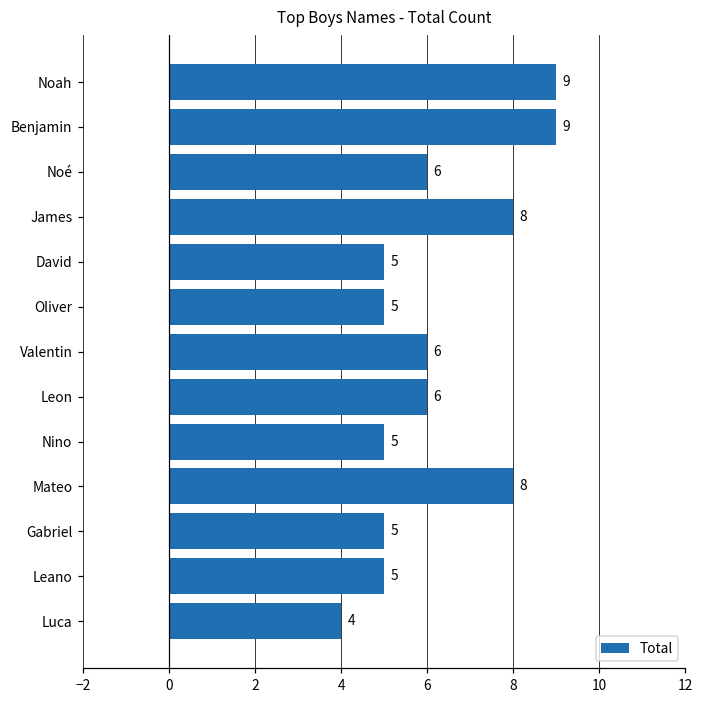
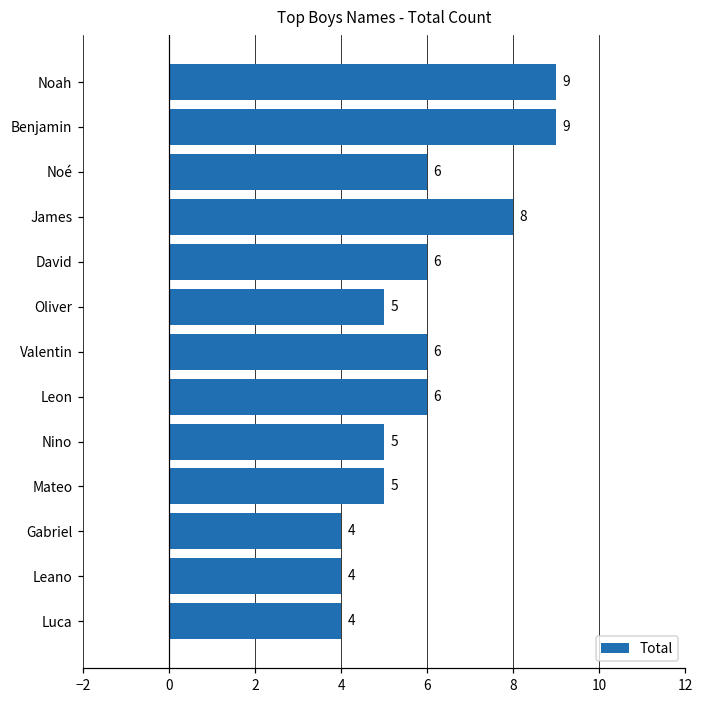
David: 5 -> 6
Mateo: 8 -> 5
Gabriel: 5 -> 4
Leano: 5 -> 4
